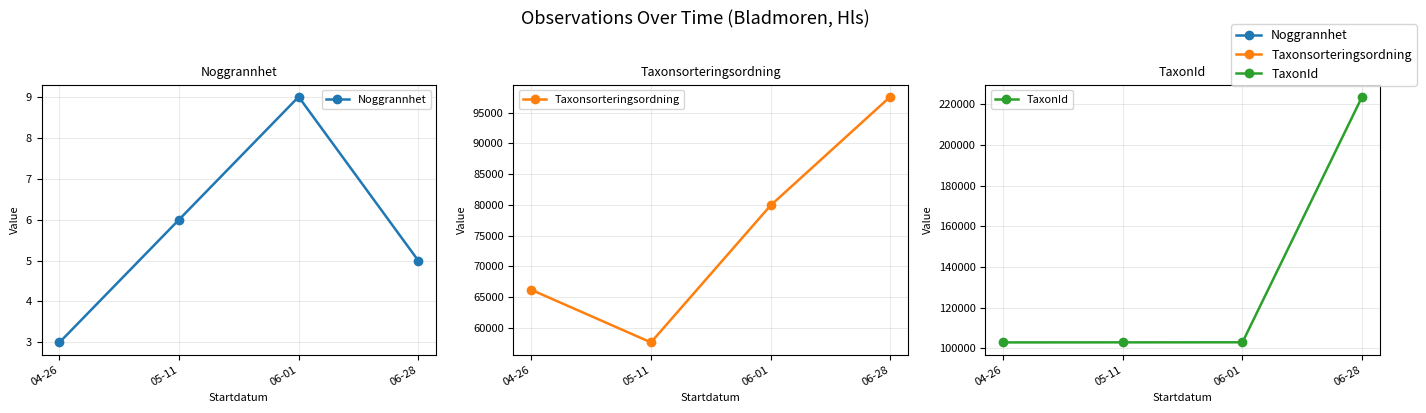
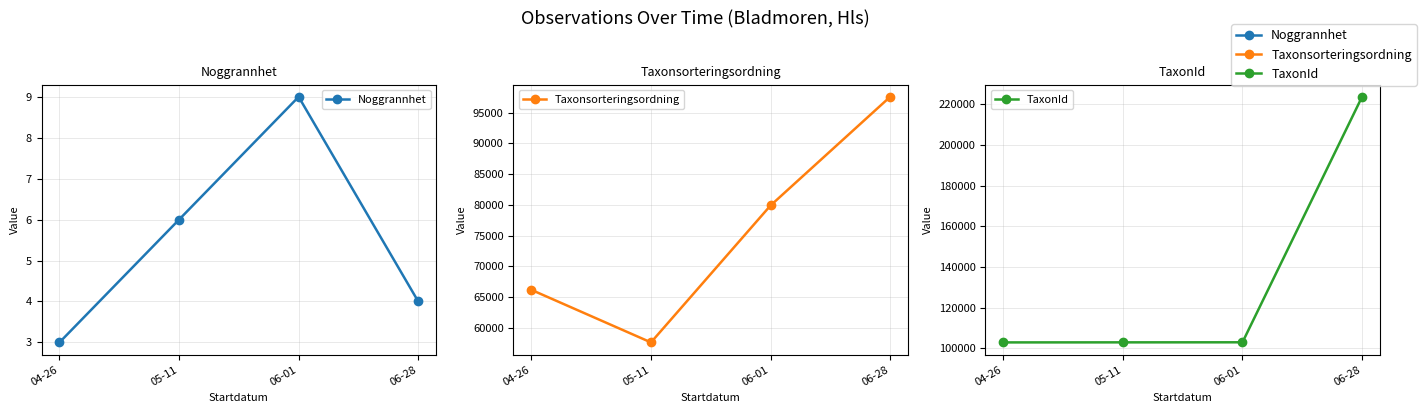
Noggrannhet, 06-28: 5 -> 4
